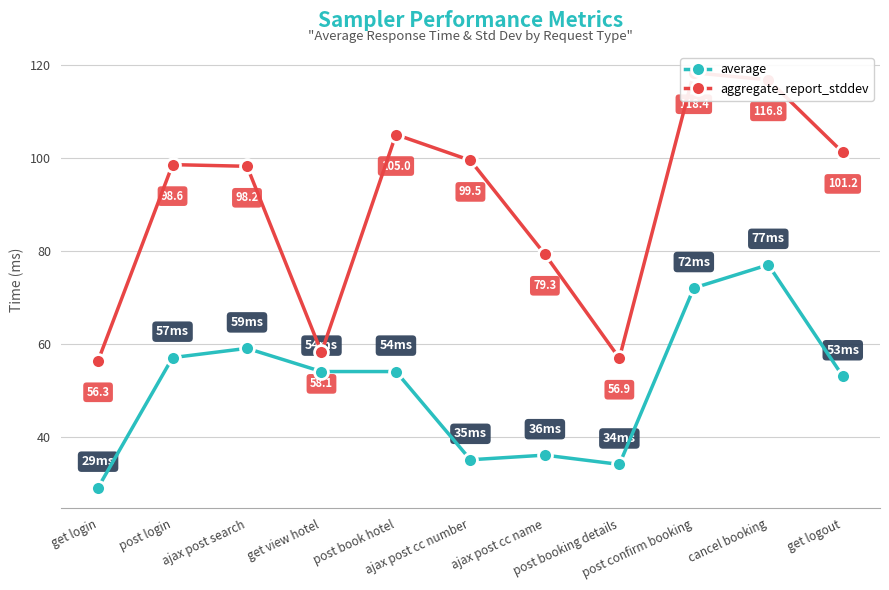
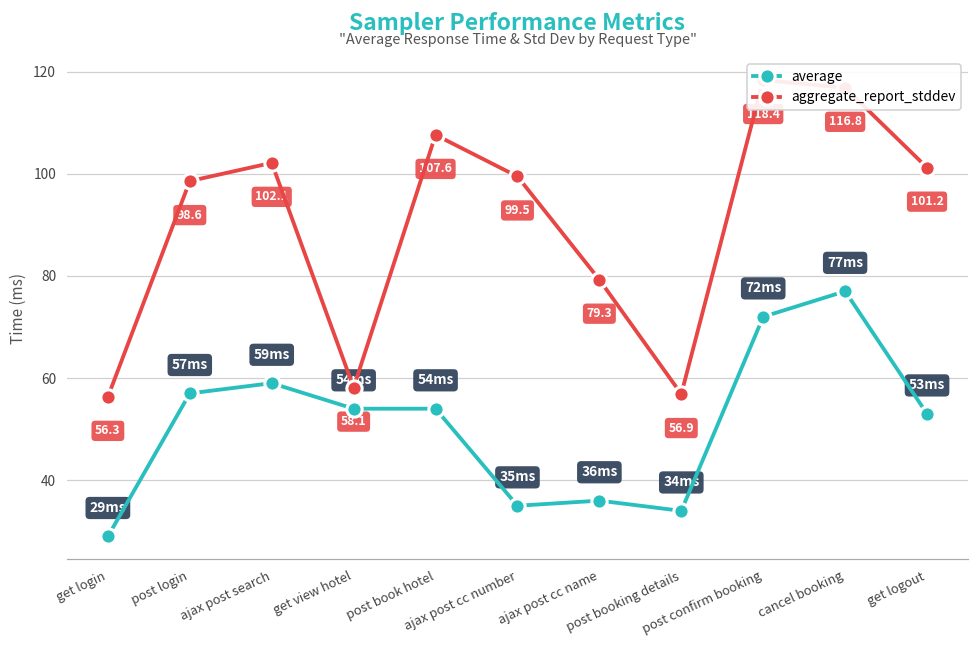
aggregate_report_stddev, ajax post search: 98.2 -> 102.1
aggregate_report_stddev, post book hotel: 105.0 -> 107.6
